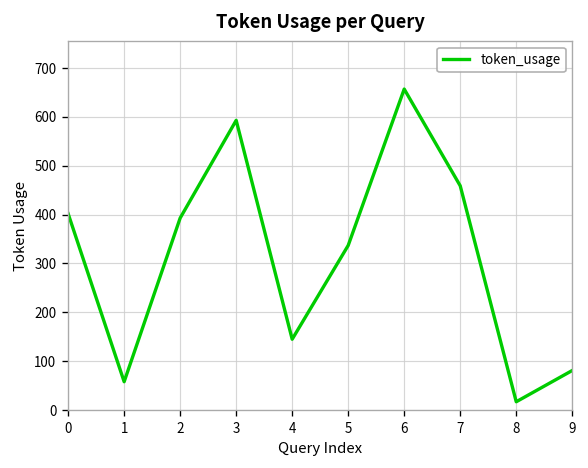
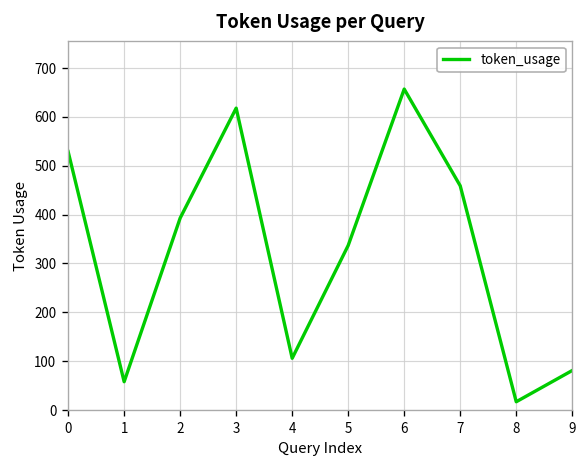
0: 400 -> 530
3: 590 -> 620
4: 150 -> 110
